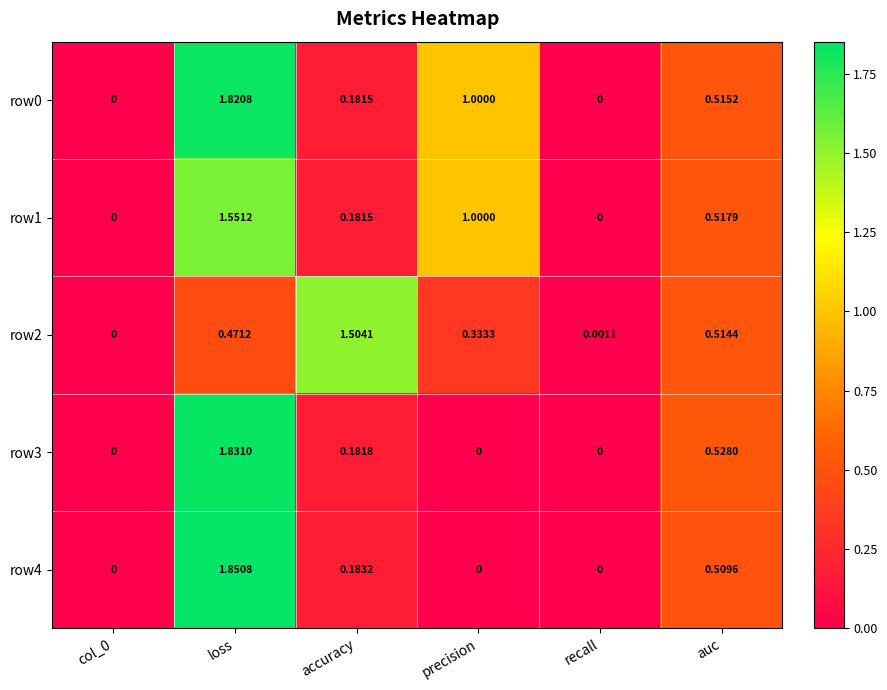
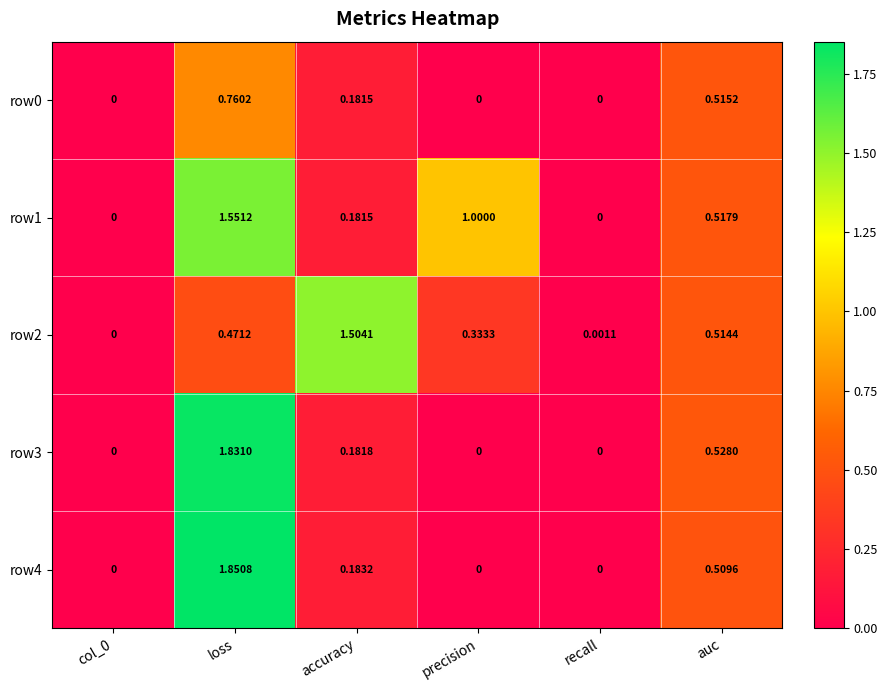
row0, loss: 1.8208 -> 0.7602
row0, precision: 1.0000 -> 0
